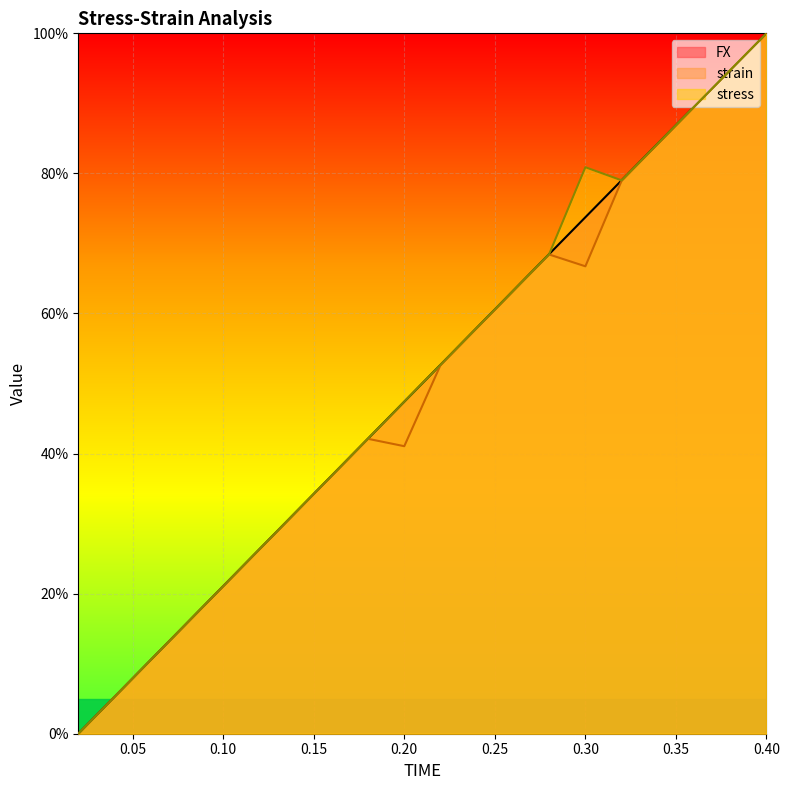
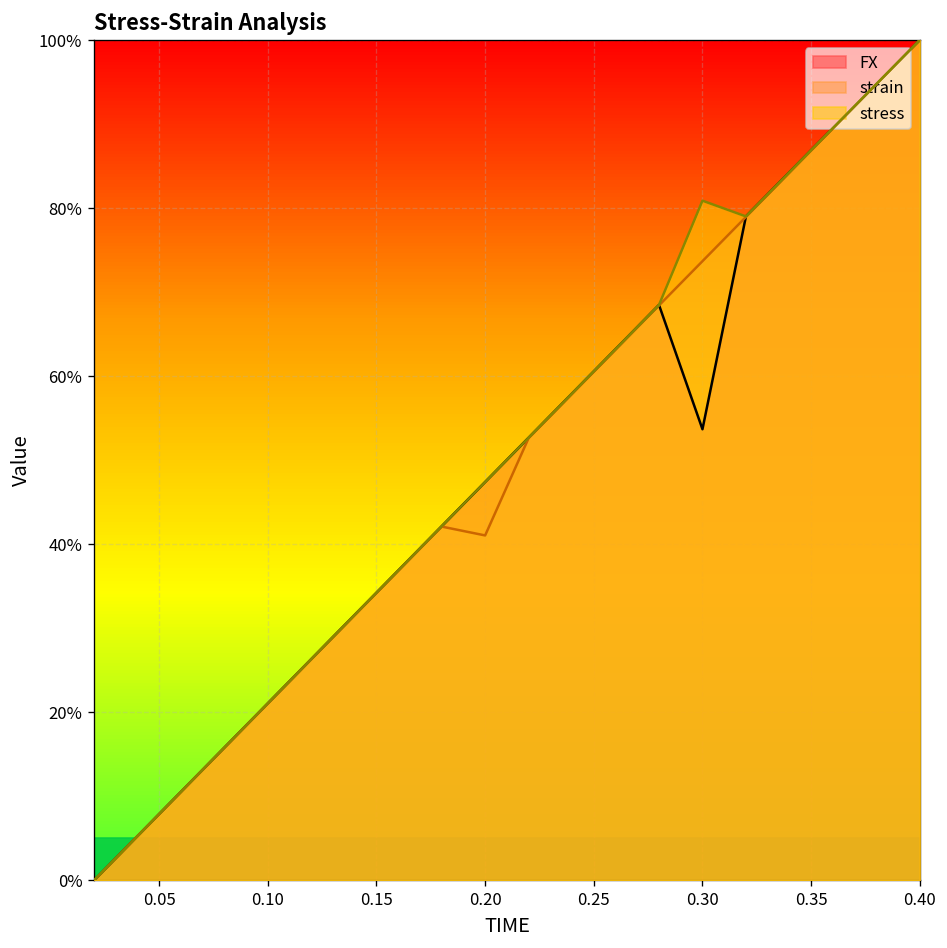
FX, 0.30: 74% -> 54%
strain, 0.30: 67% -> 74%
